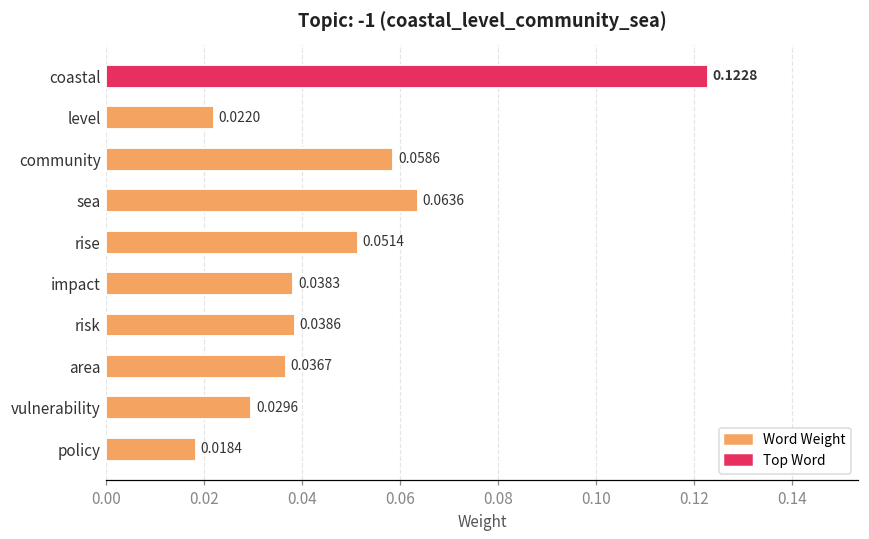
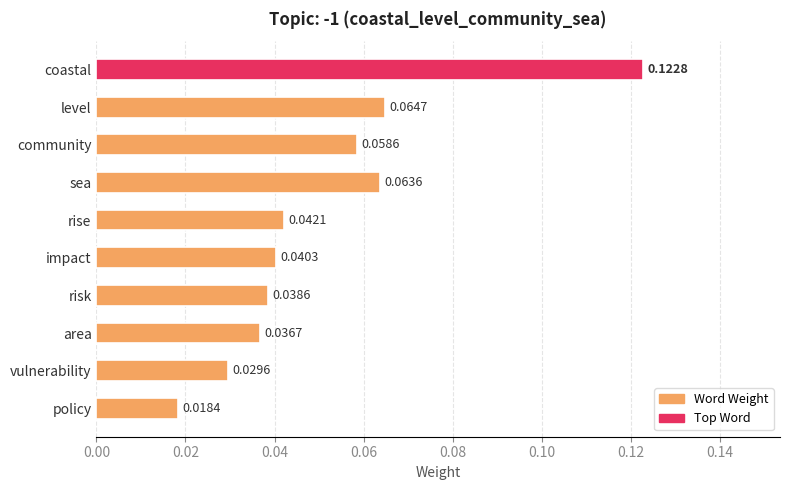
level: 0.0220 -> 0.0647
rise: 0.0514 -> 0.0421
impact: 0.0383 -> 0.0403
